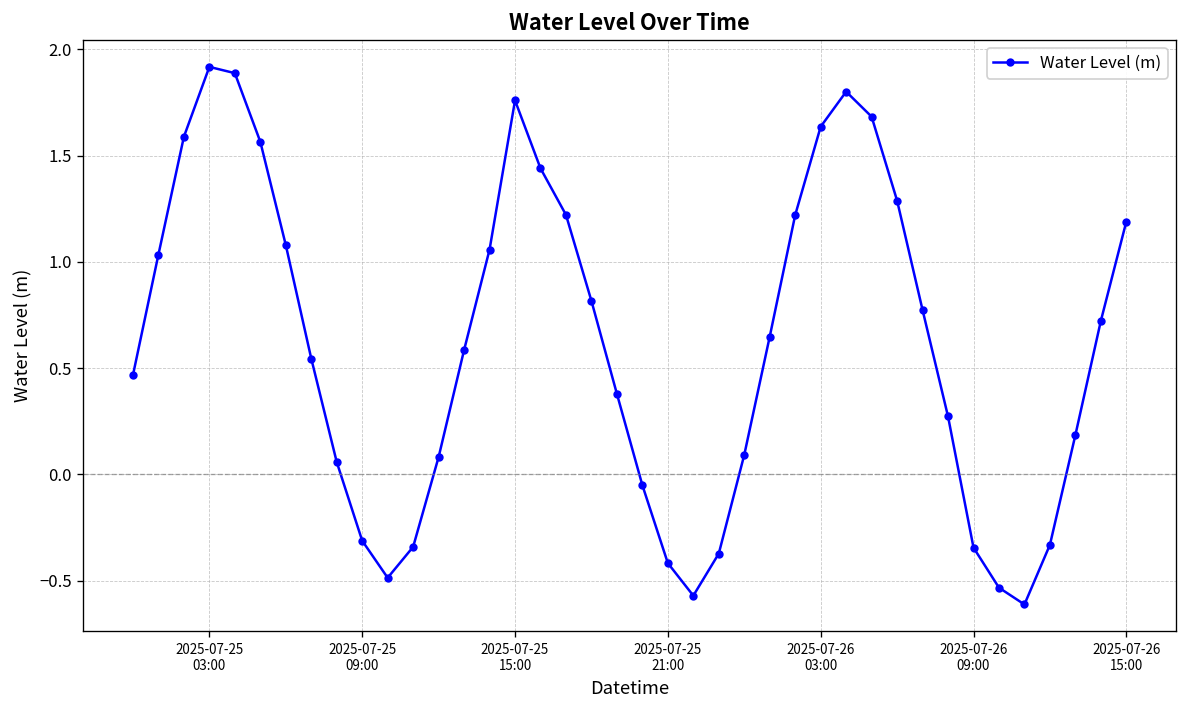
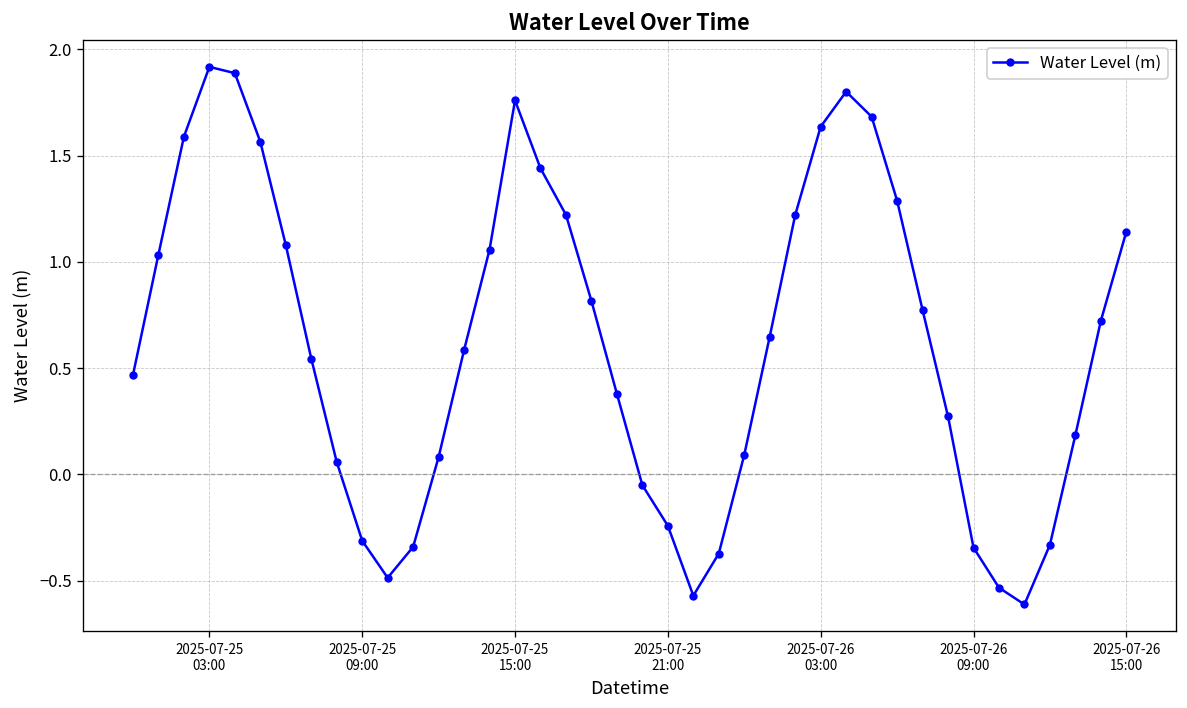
2025-07-25 21:00: -0.42 -> -0.24
2025-07-26 15:00: 1.19 -> 1.14
